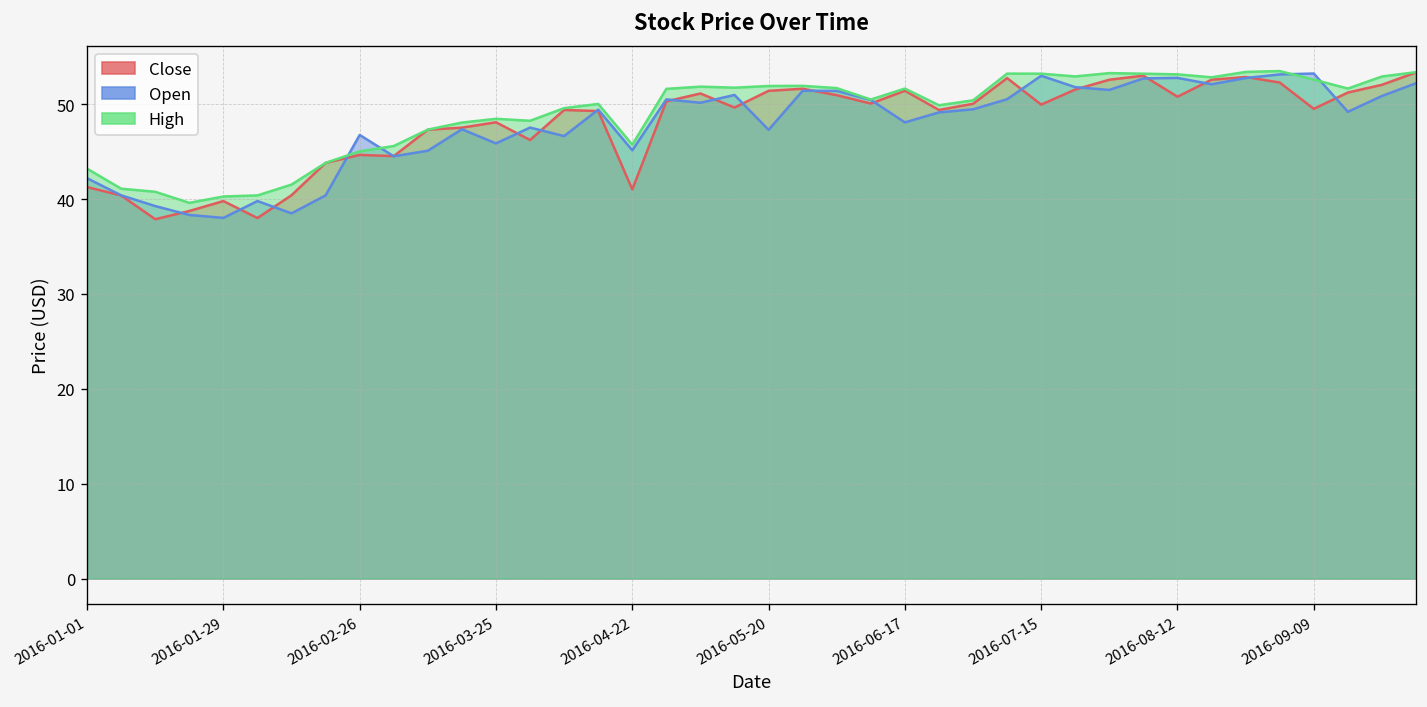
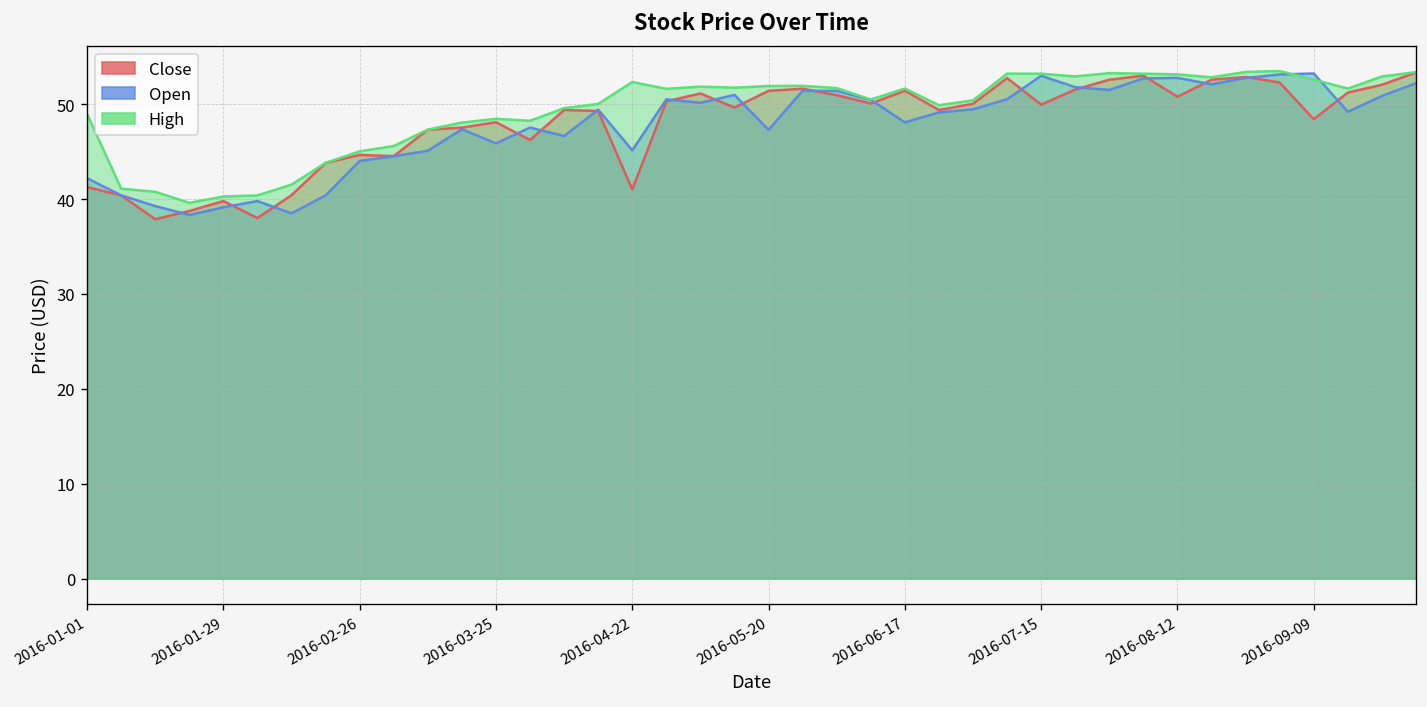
High, 2016-01-01: 43 -> 49
Open, 2016-01-29: 38 -> 39
Open, 2016-02-26: 47 -> 44
High, 2016-04-22: 46 -> 52
Close, 2016-09-09: 50 -> 48
